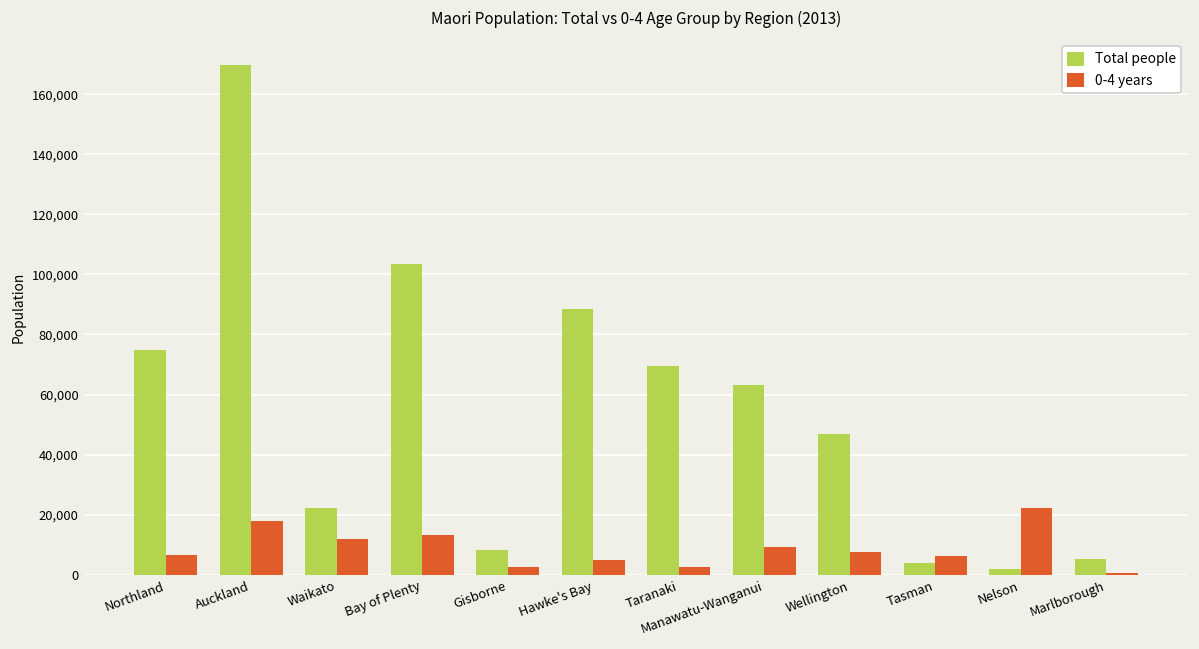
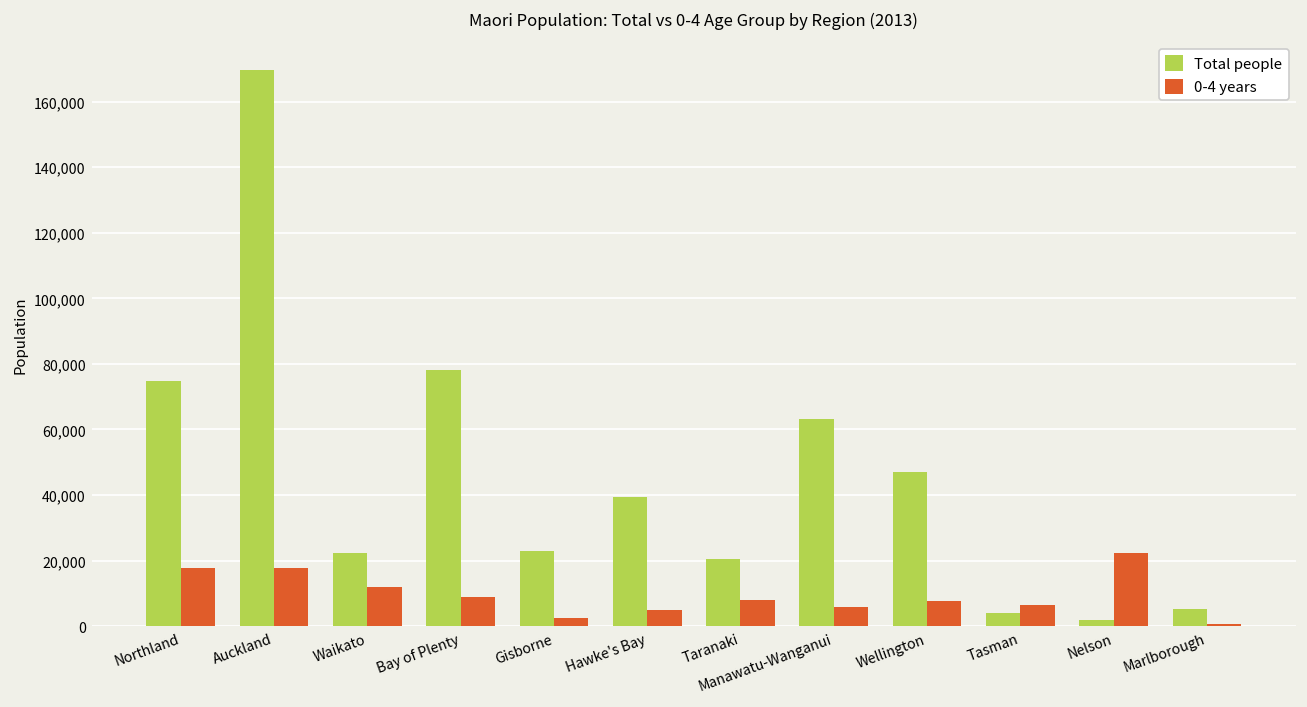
0-4 years, Northland: 7,000 -> 18,000
Total people, Bay of Plenty: 103,000 -> 78,000
0-4 years, Bay of Plenty: 13,000 -> 9,000
Total people, Gisborne: 8,000 -> 23,000
Total people, Hawke's Bay: 89,000 -> 40,000
Total people, Taranaki: 70,000 -> 20,000
0-4 years, Taranaki: 3,000 -> 8,000
0-4 years, Manawatu-Wanganui: 9,000 -> 6,000
